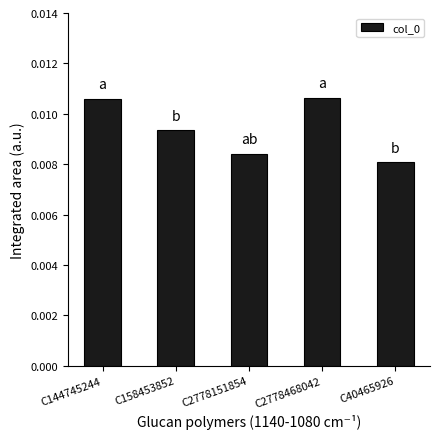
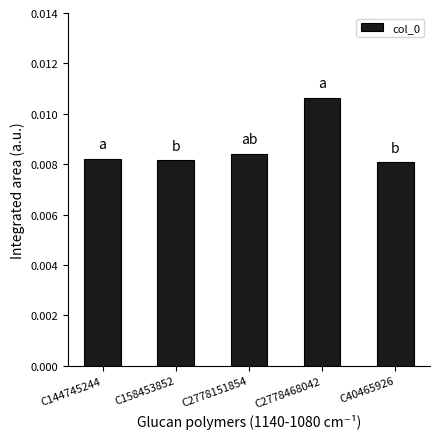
C144745244: 0.0106 -> 0.0082
C158453852: 0.0094 -> 0.0082
